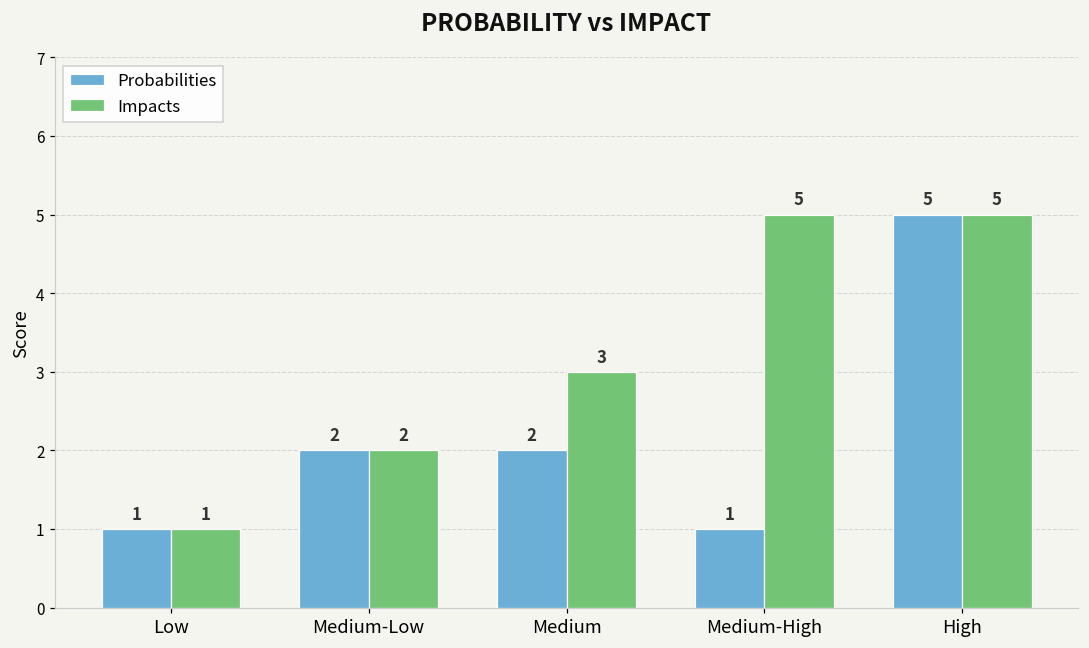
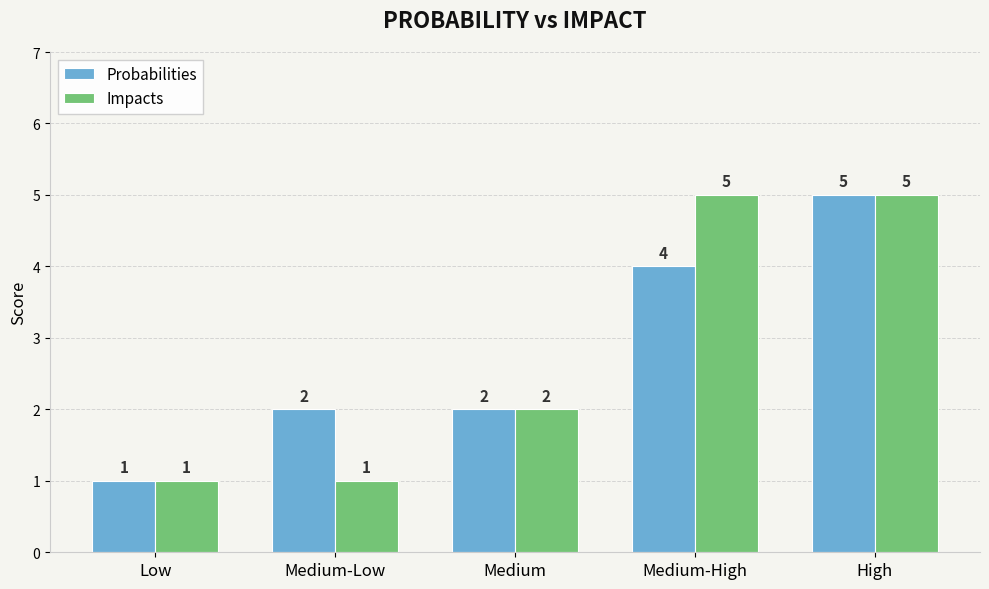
Impacts, Medium-Low: 2 -> 1
Impacts, Medium: 3 -> 2
Probabilities, Medium-High: 1 -> 4
